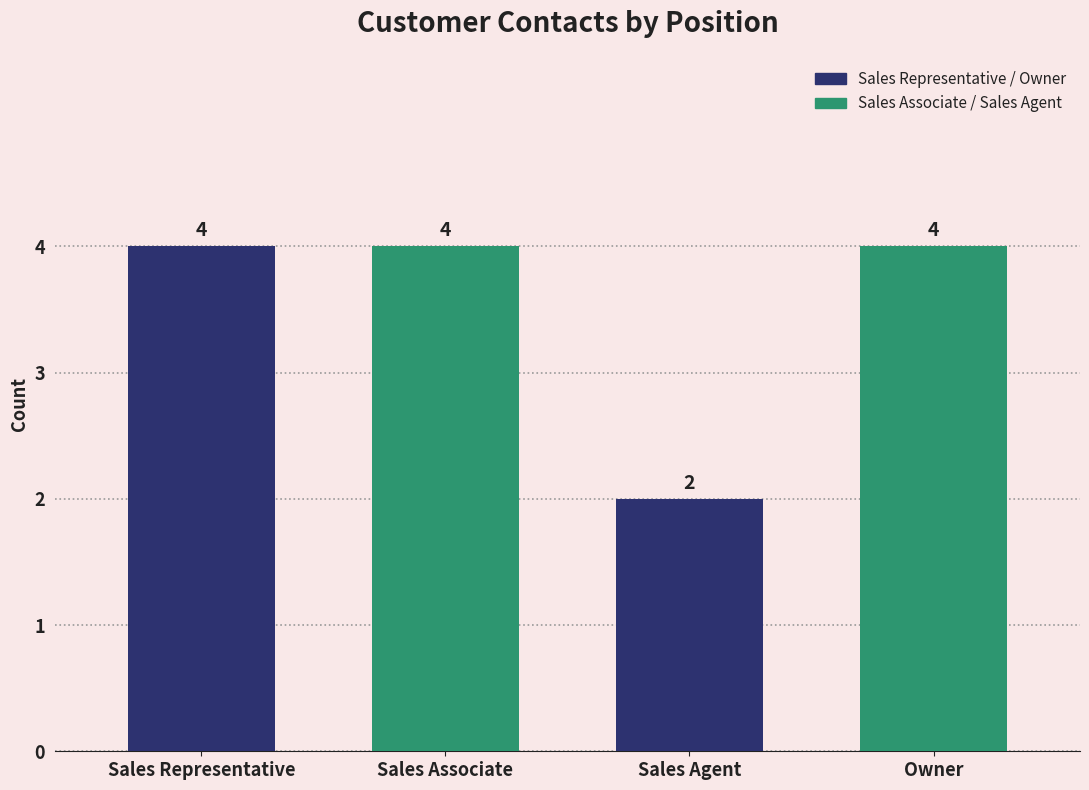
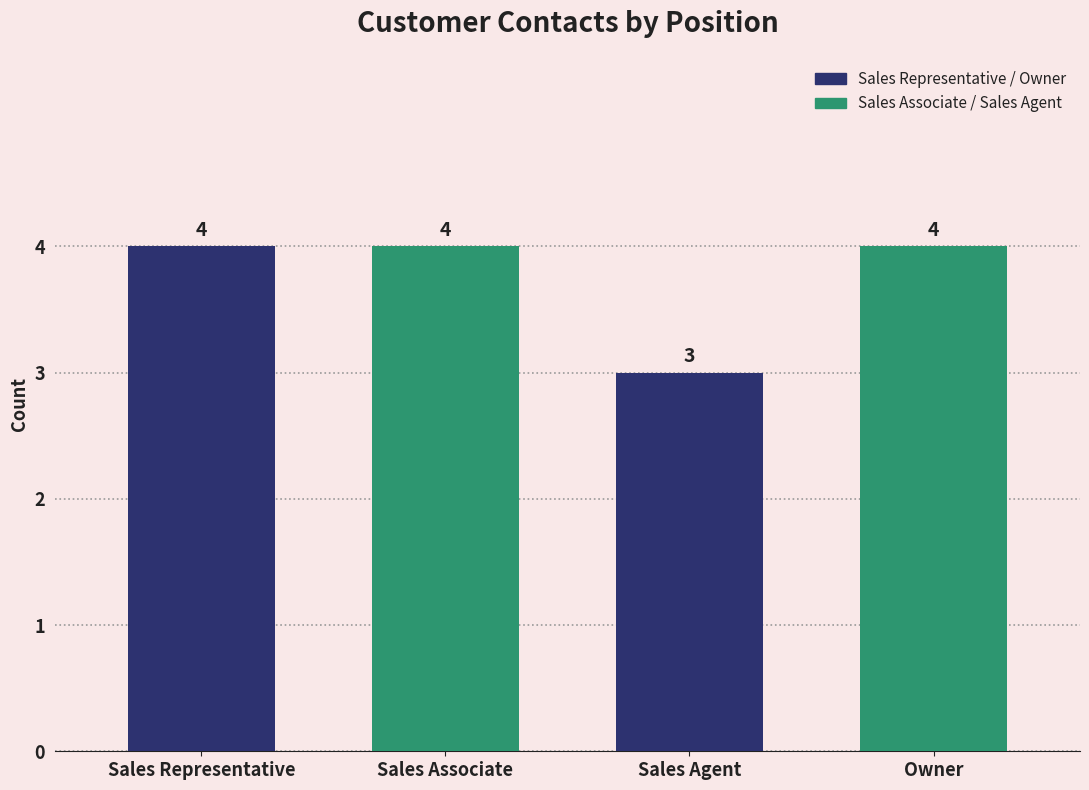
Sales Agent: 2 -> 3
